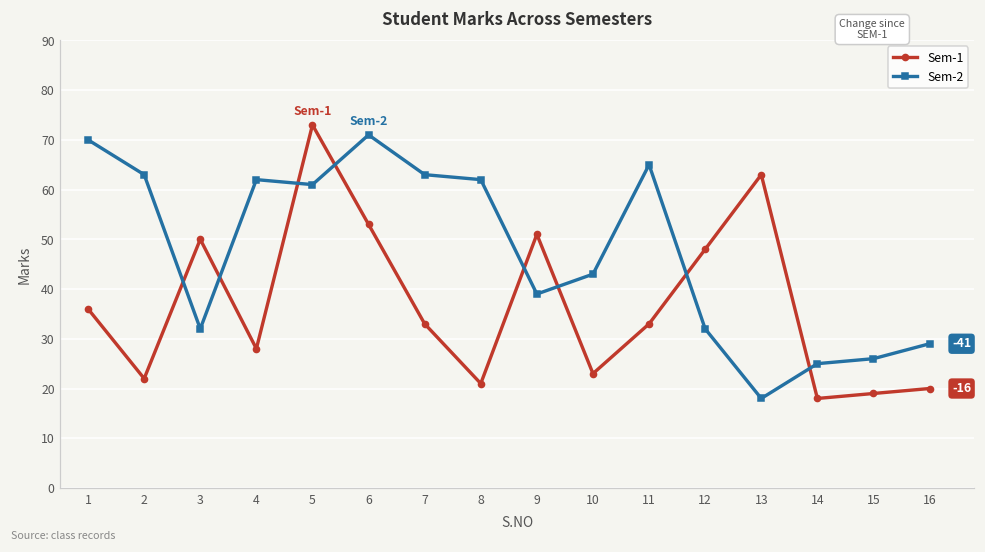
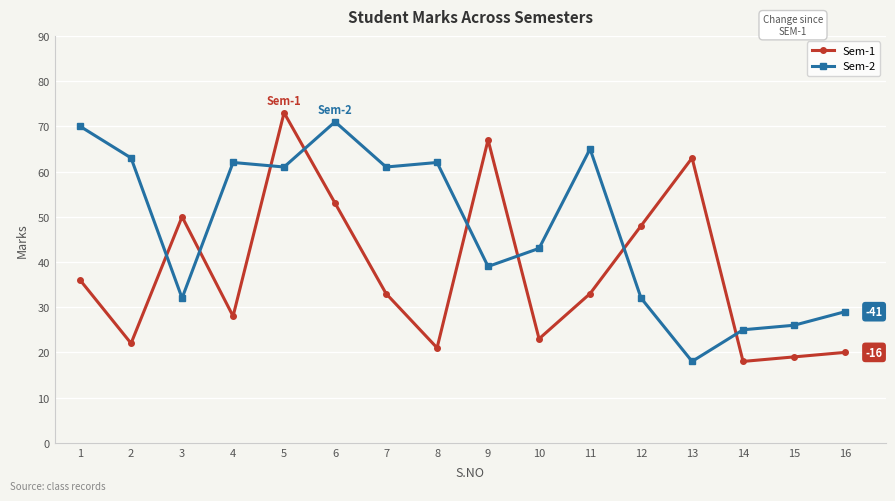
Sem-2, 7: 63 -> 61
Sem-1, 9: 51 -> 67
